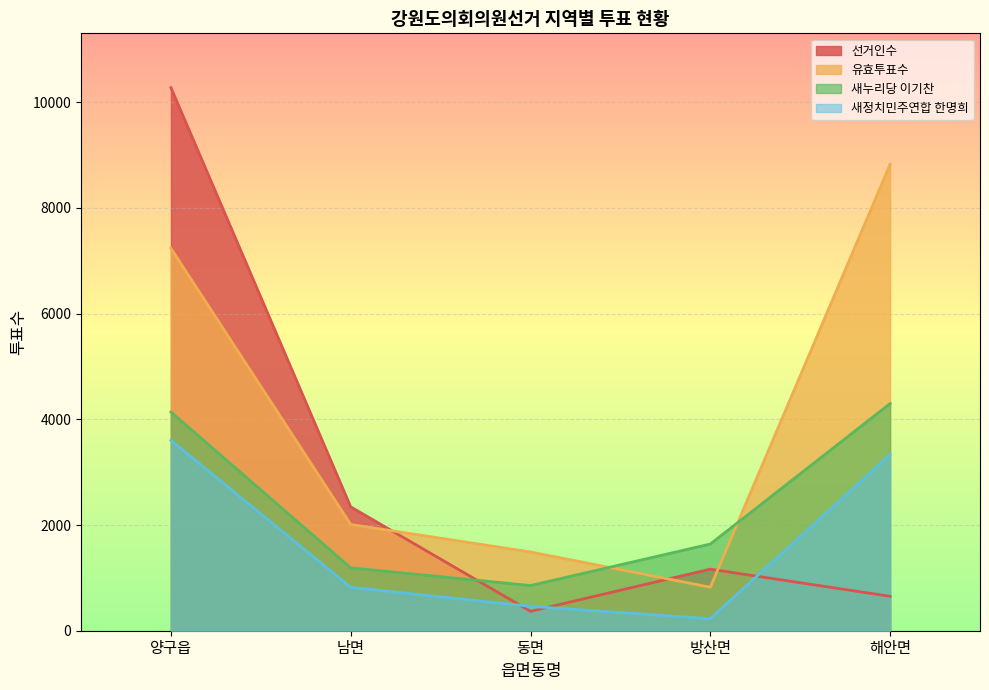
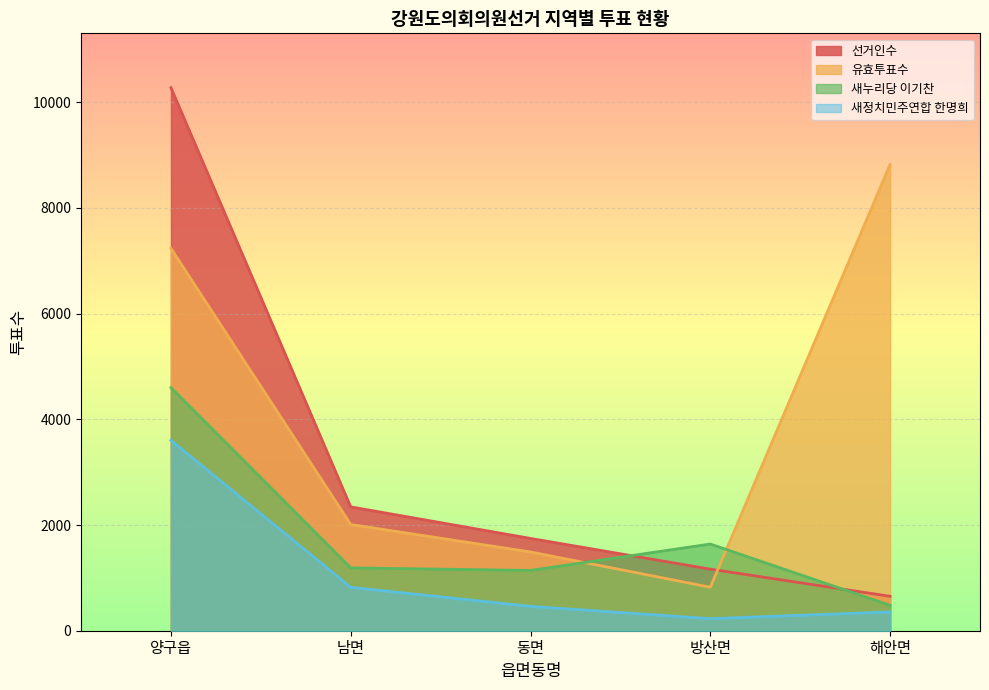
새누리당 이기찬, 양구읍: 4100 -> 4600
선거인수, 동면: 400 -> 1700
새누리당 이기찬, 동면: 900 -> 1100
새누리당 이기찬, 해안면: 4300 -> 500
새정치민주연합 한명희, 해안면: 3300 -> 400
